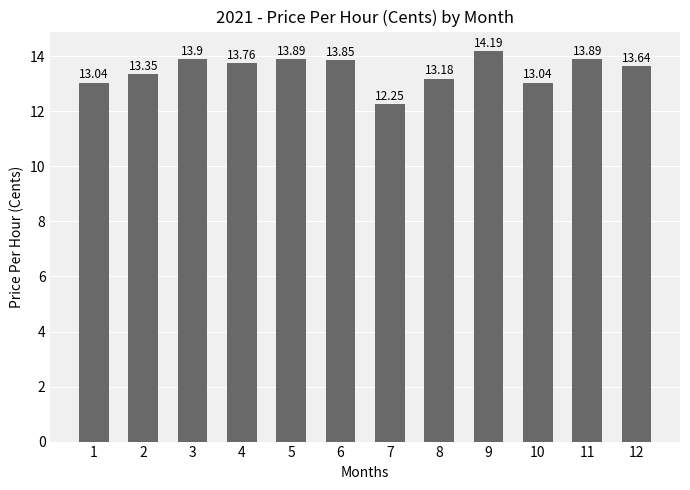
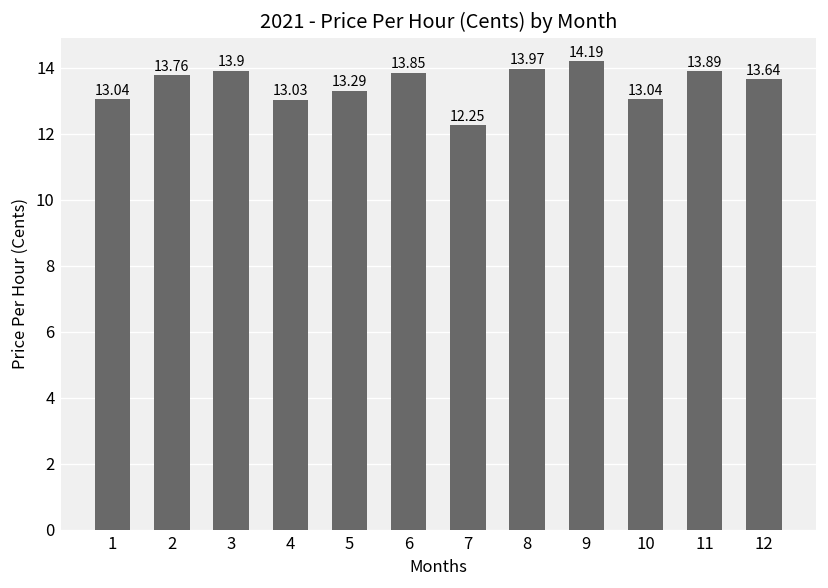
2: 13.35 -> 13.76
4: 13.76 -> 13.03
5: 13.89 -> 13.29
8: 13.18 -> 13.97
